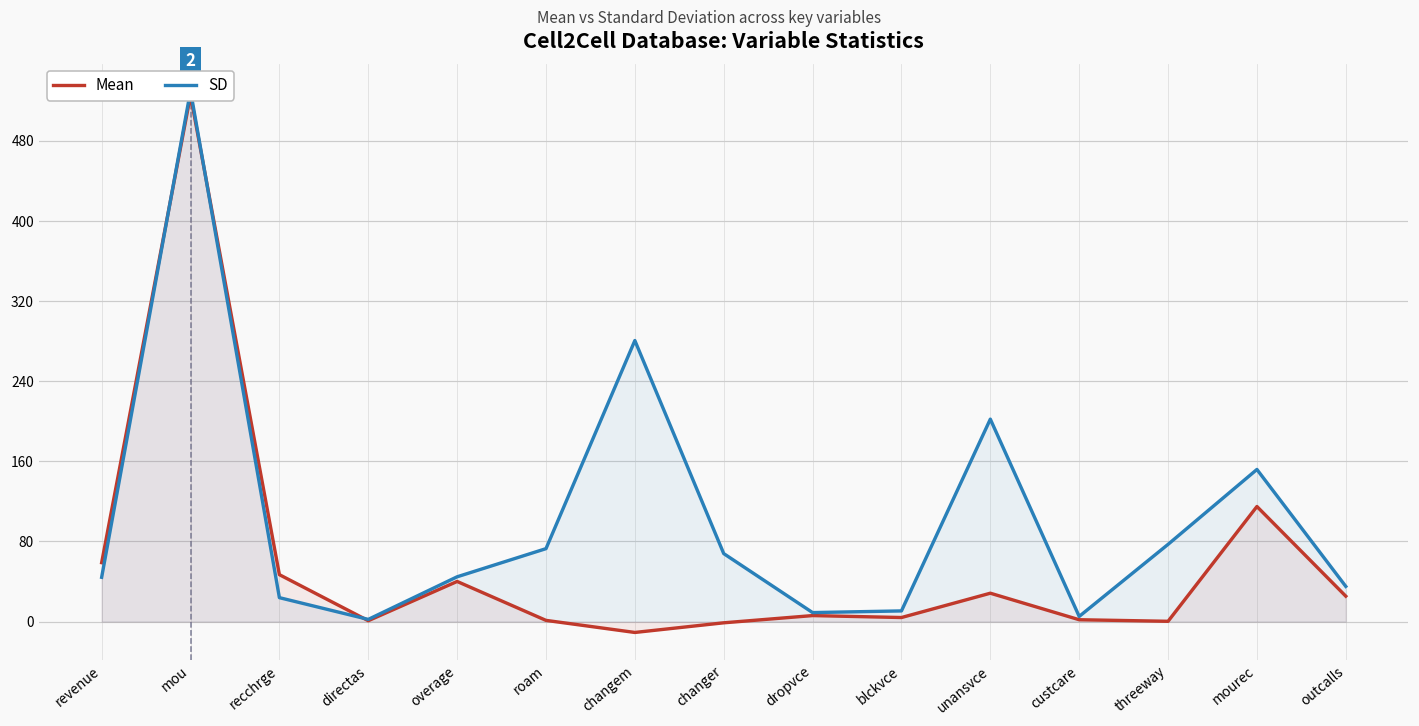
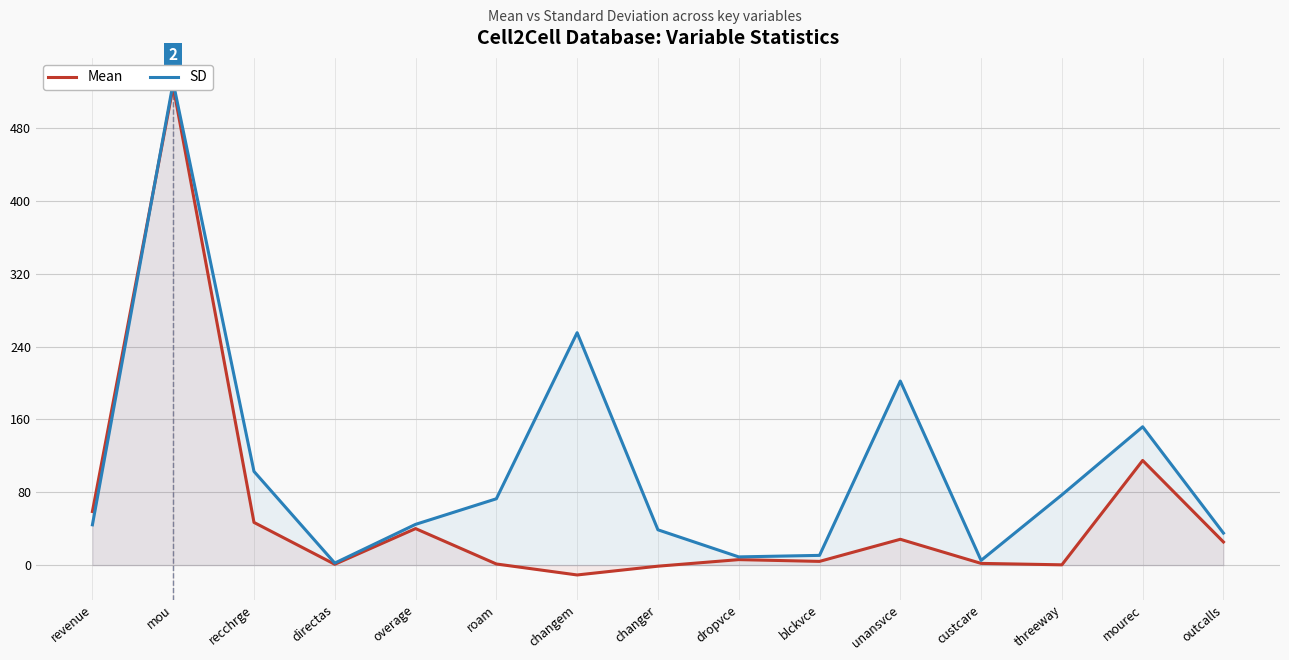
SD, recchrge: 20 -> 100
SD, changem: 280 -> 260
SD, changer: 70 -> 40
